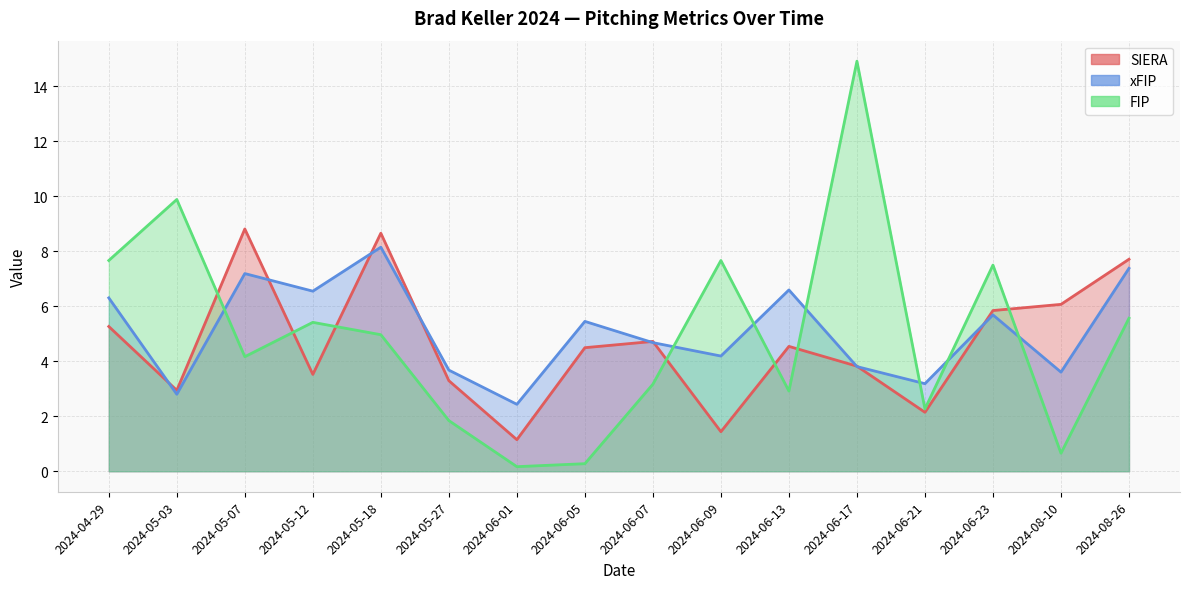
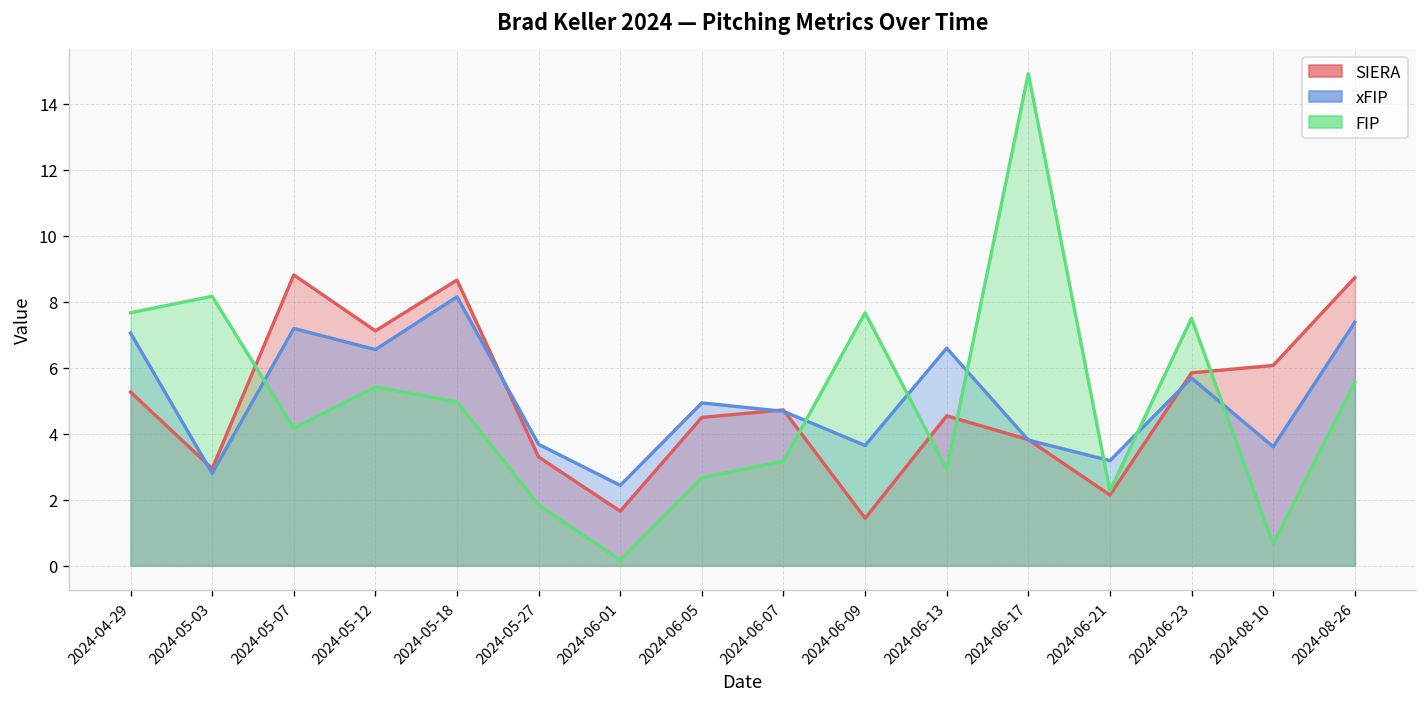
xFIP, 2024-04-29: 6.3 -> 7.1
FIP, 2024-05-03: 9.9 -> 8.2
SIERA, 2024-05-12: 3.5 -> 7.1
SIERA, 2024-06-01: 1.1 -> 1.7
xFIP, 2024-06-05: 5.5 -> 4.9
FIP, 2024-06-05: 0.3 -> 2.7
xFIP, 2024-06-09: 4.2 -> 3.6
SIERA, 2024-08-26: 7.7 -> 8.7
